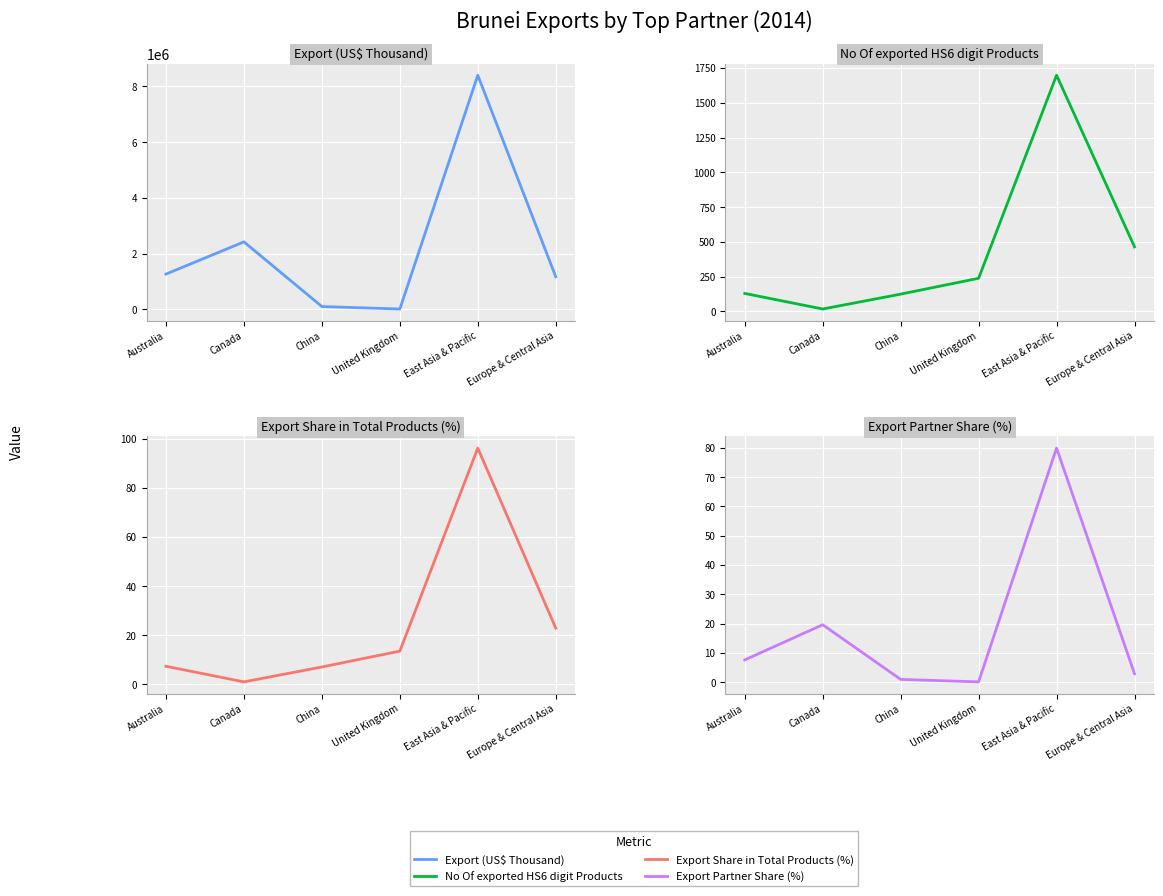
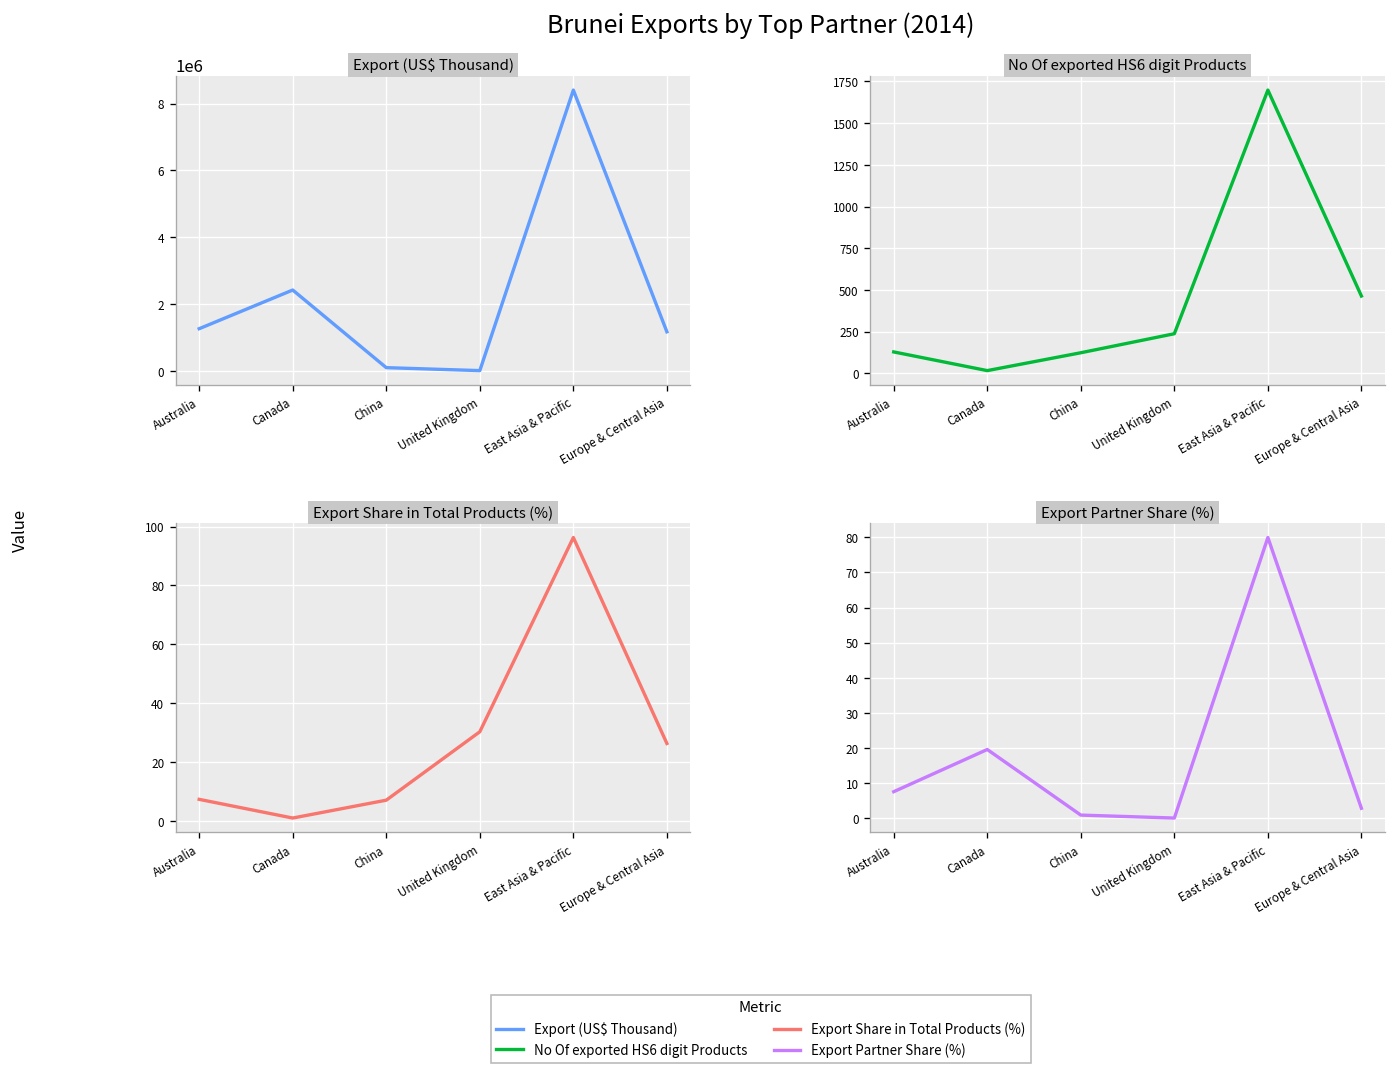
Export Share in Total Products (%), United Kingdom: 13 -> 30
Export Share in Total Products (%), Europe & Central Asia: 23 -> 26
